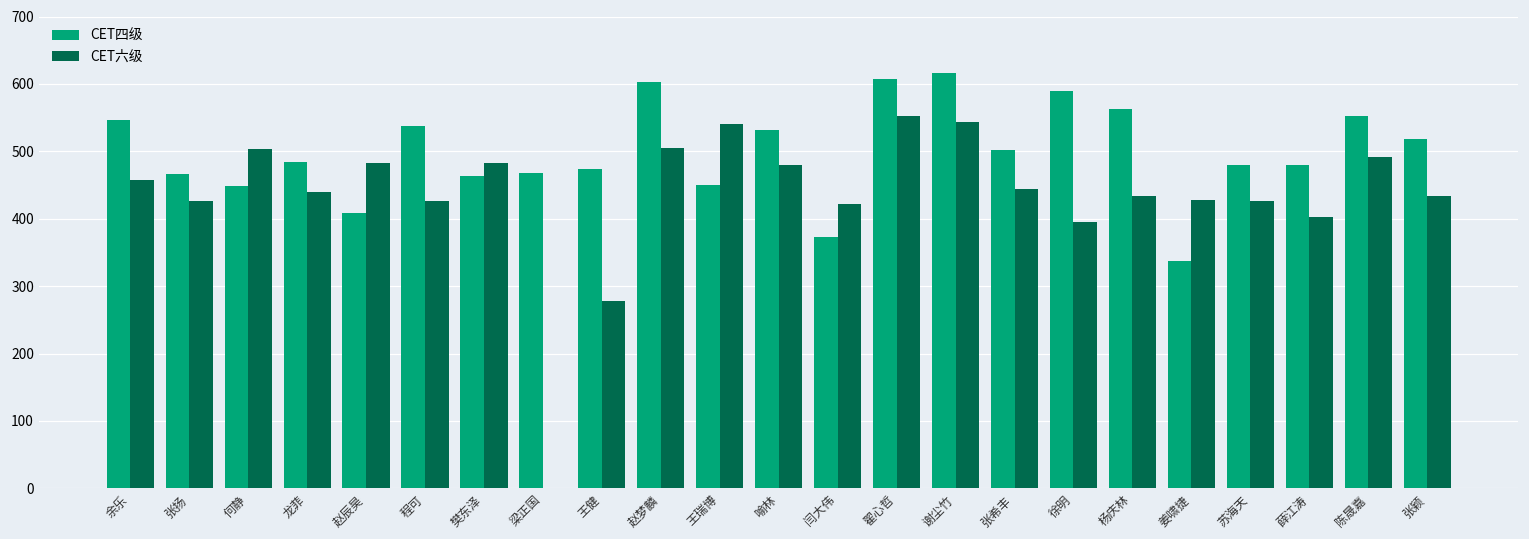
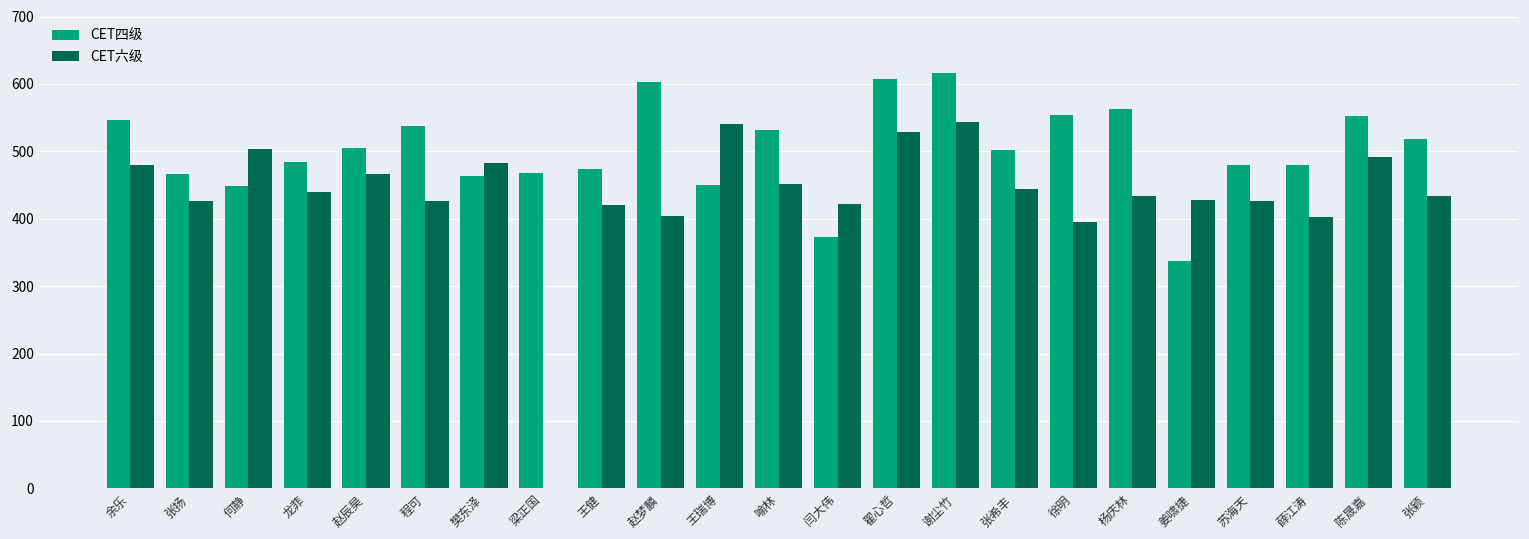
CET六级, 余乐: 460 -> 480
CET四级, 赵辰昊: 410 -> 510
CET六级, 赵辰昊: 480 -> 470
CET六级, 王健: 280 -> 420
CET六级, 赵梦麟: 510 -> 400
CET六级, 喻林: 480 -> 450
CET六级, 翟心哲: 550 -> 530
CET四级, 徐明: 590 -> 550
